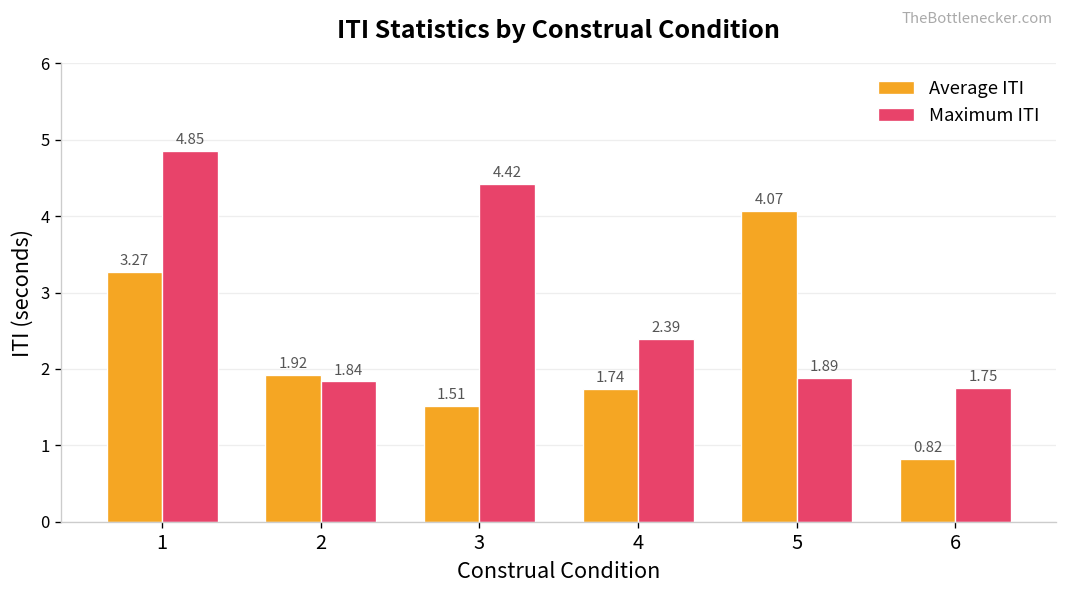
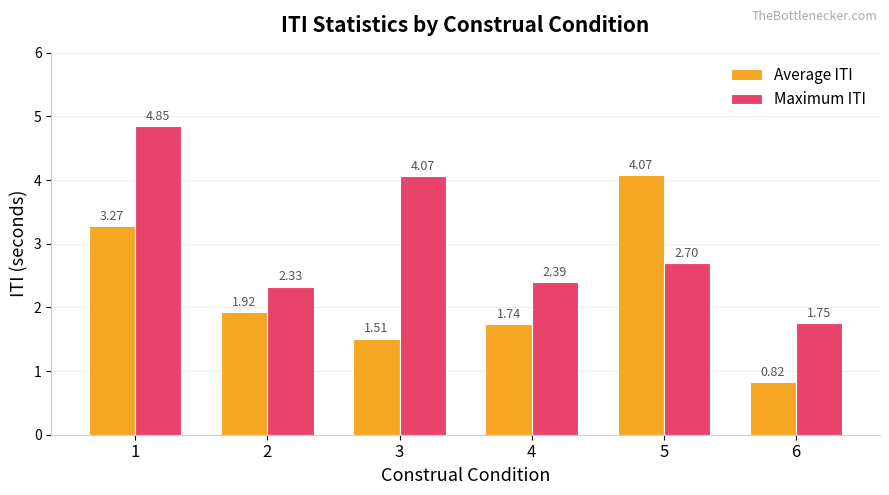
Maximum ITI, 2: 1.84 -> 2.33
Maximum ITI, 3: 4.42 -> 4.07
Maximum ITI, 5: 1.89 -> 2.70
